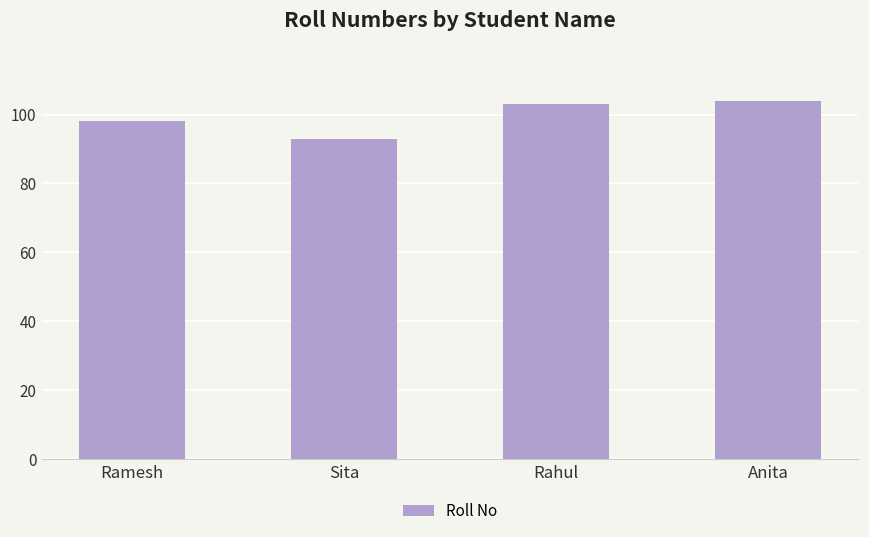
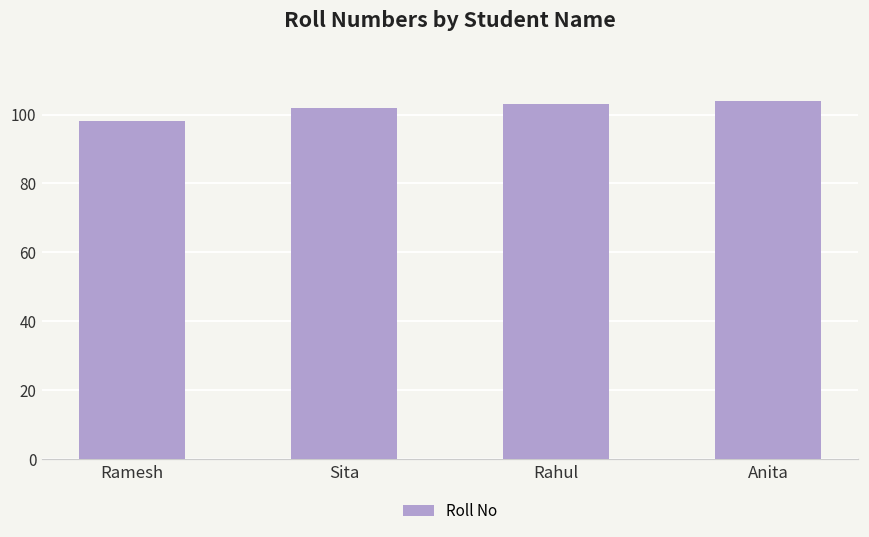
Sita: 93 -> 102
